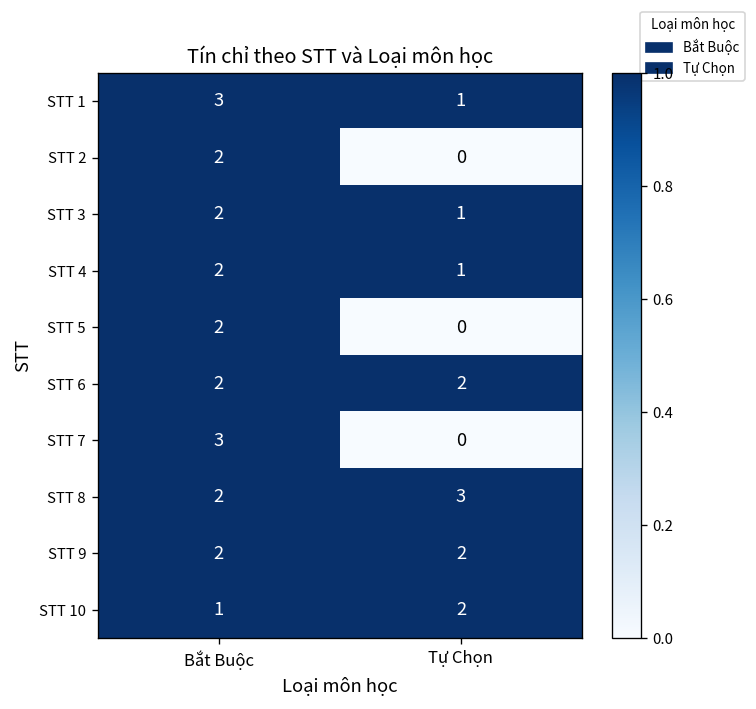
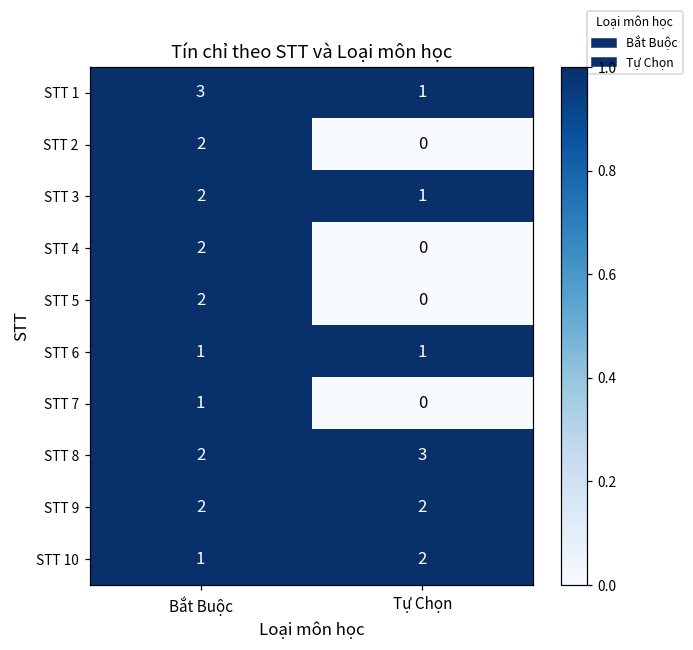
STT 4, Tự Chọn: 1 -> 0
STT 6, Bắt Buộc: 2 -> 1
STT 6, Tự Chọn: 2 -> 1
STT 7, Bắt Buộc: 3 -> 1
